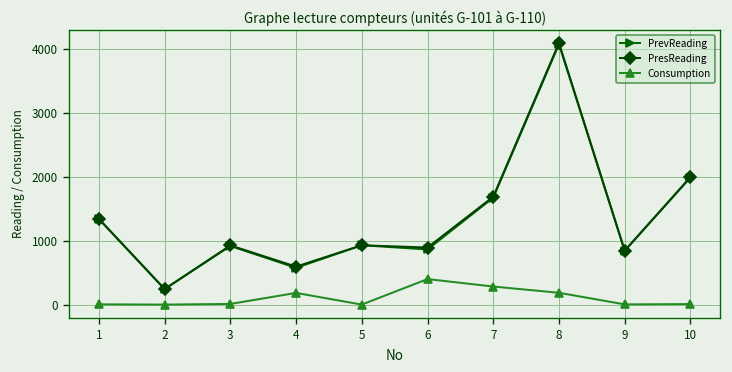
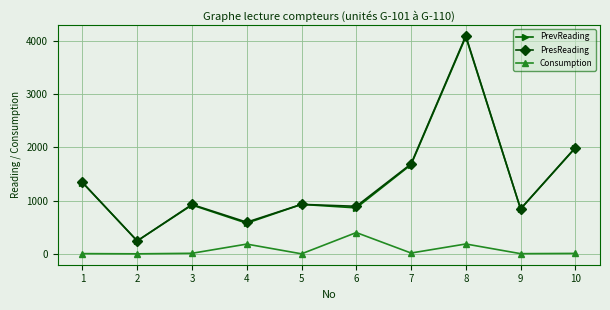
Consumption, 7: 300 -> 0
